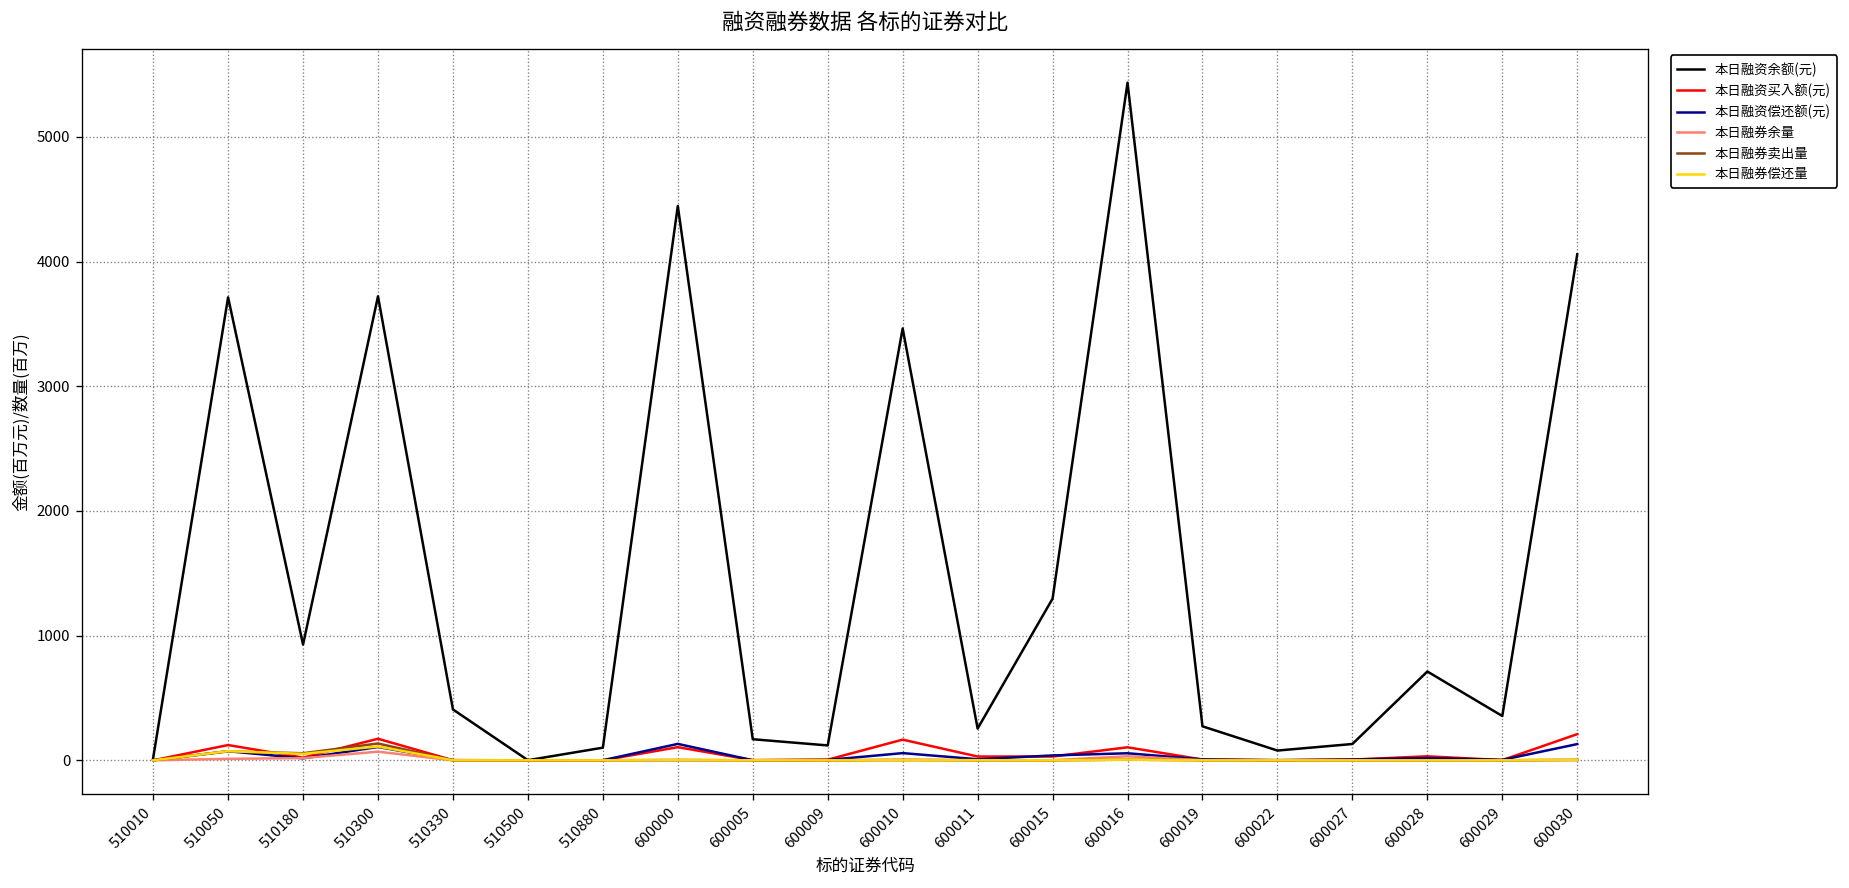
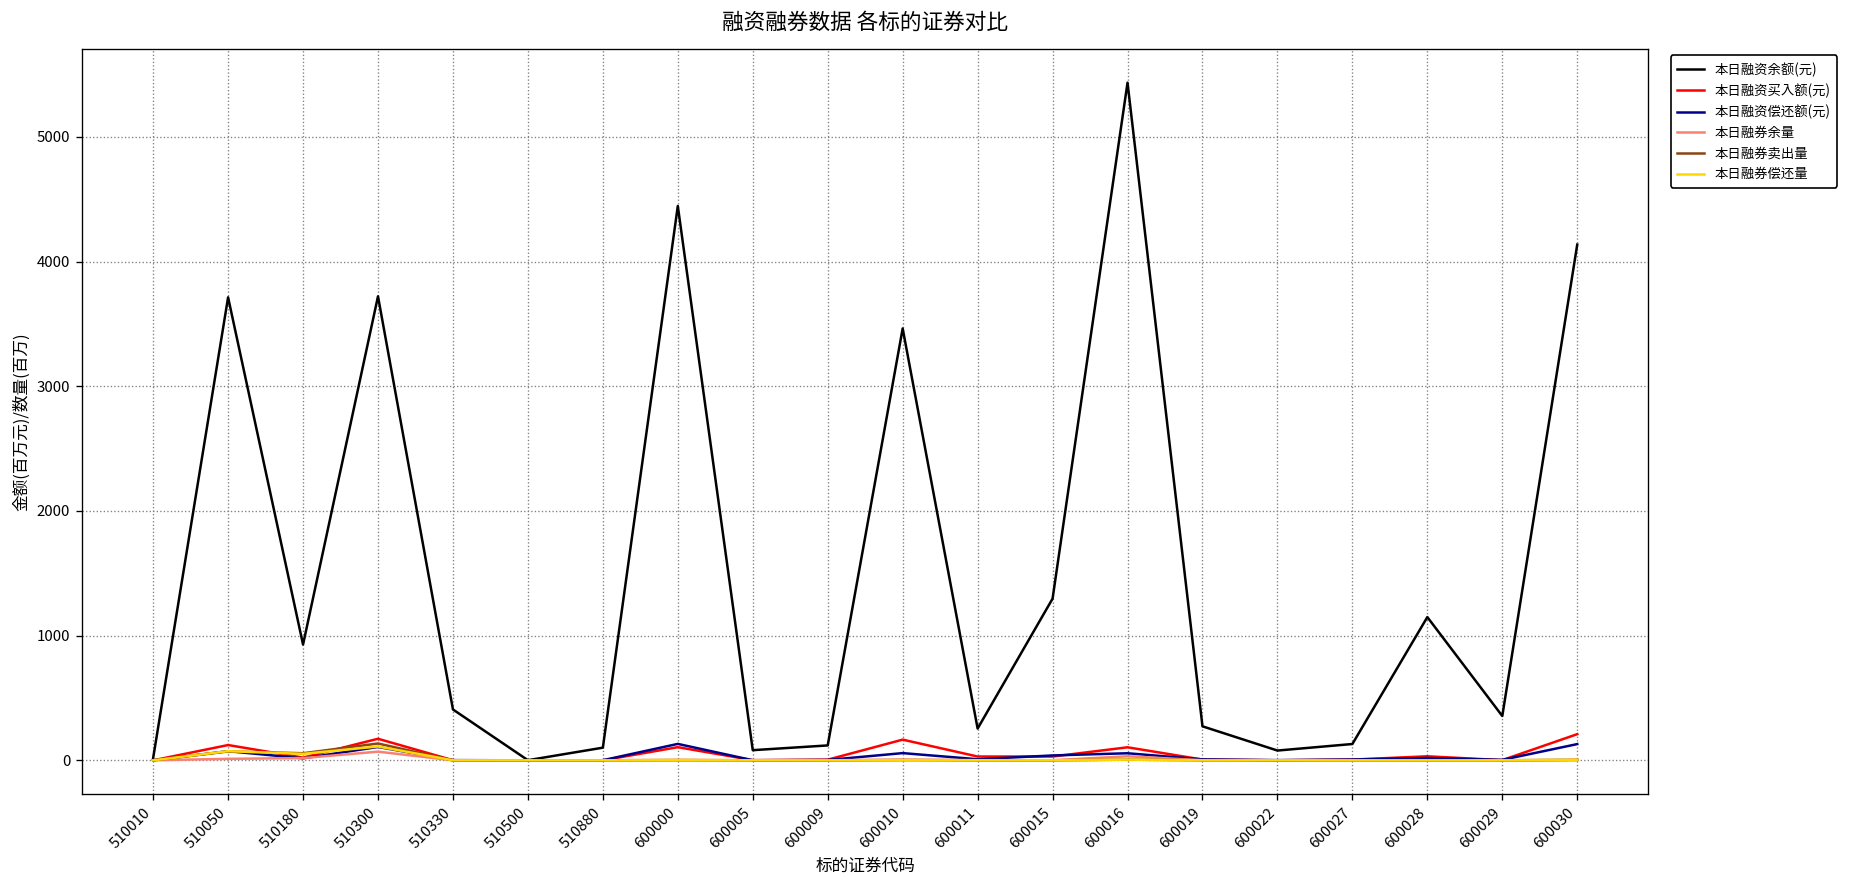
本日融资余额(元), 600005: 170 -> 80
本日融资余额(元), 600028: 710 -> 1150
本日融资余额(元), 600030: 4060 -> 4140
